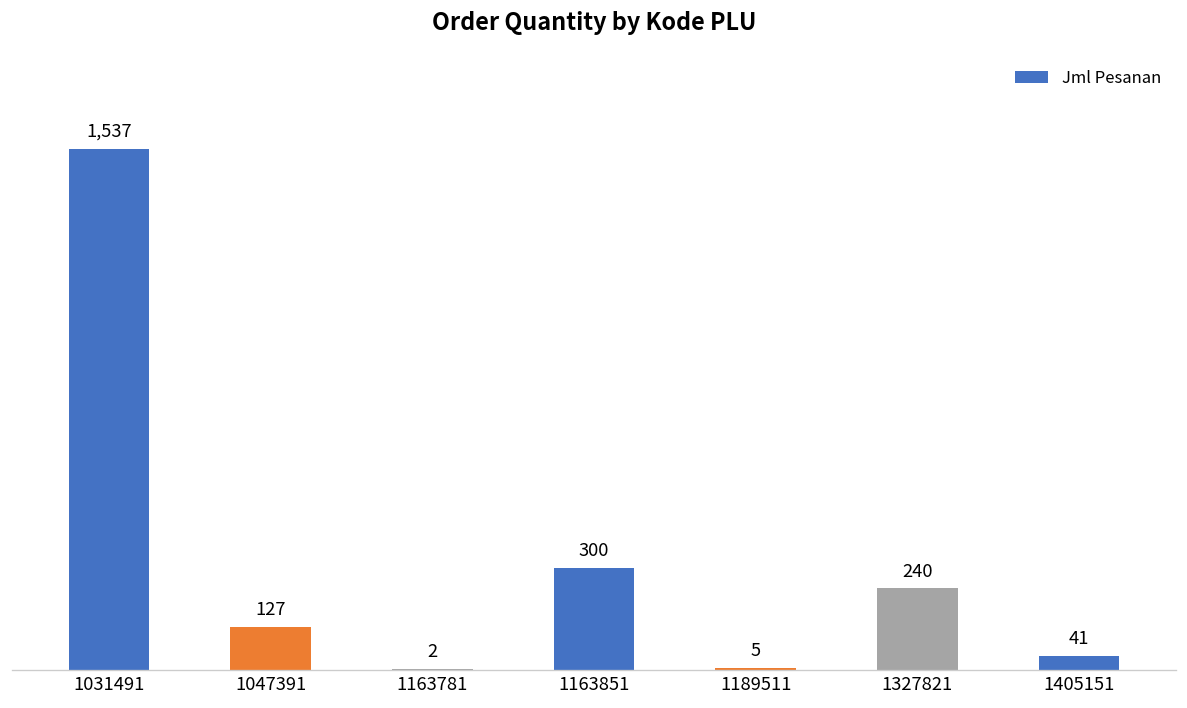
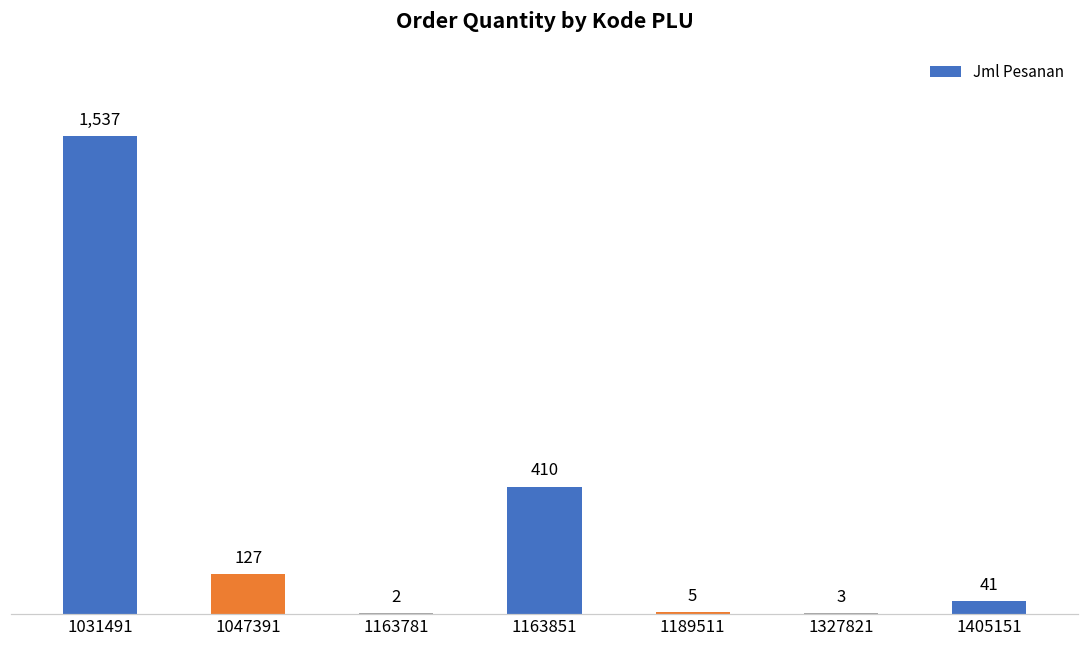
1163851: 300 -> 410
1327821: 240 -> 3
